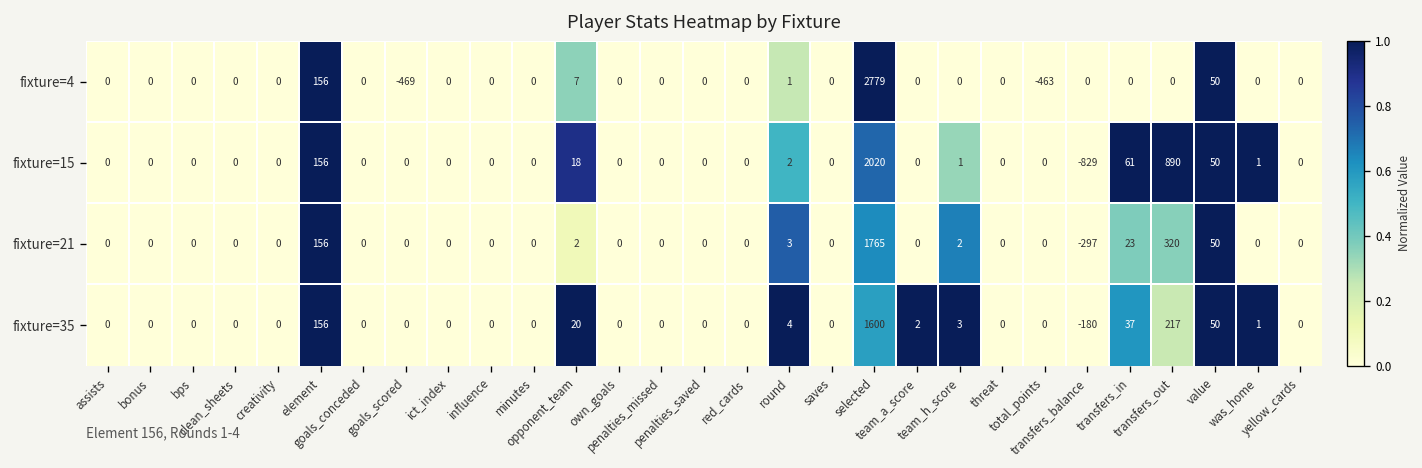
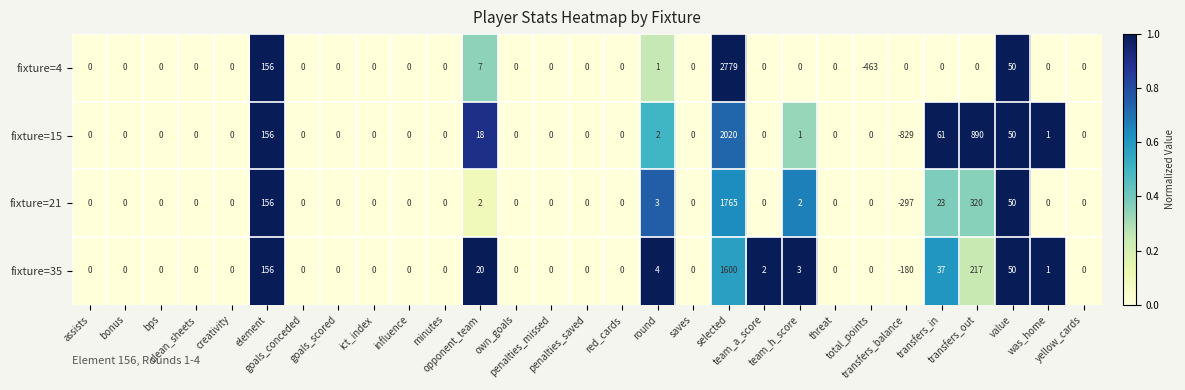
fixture=4, goals_scored: -469 -> 0
